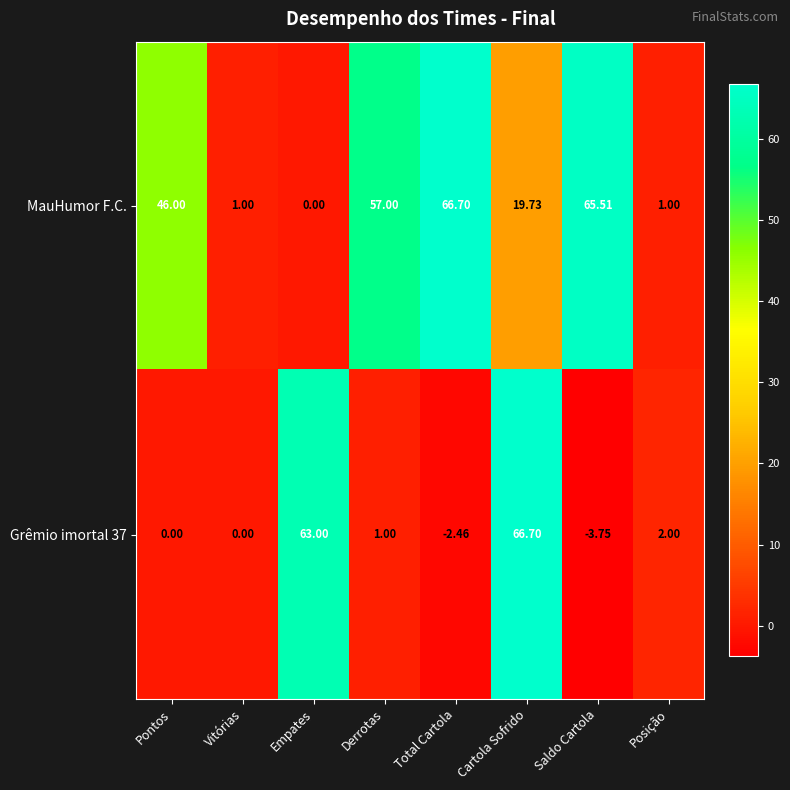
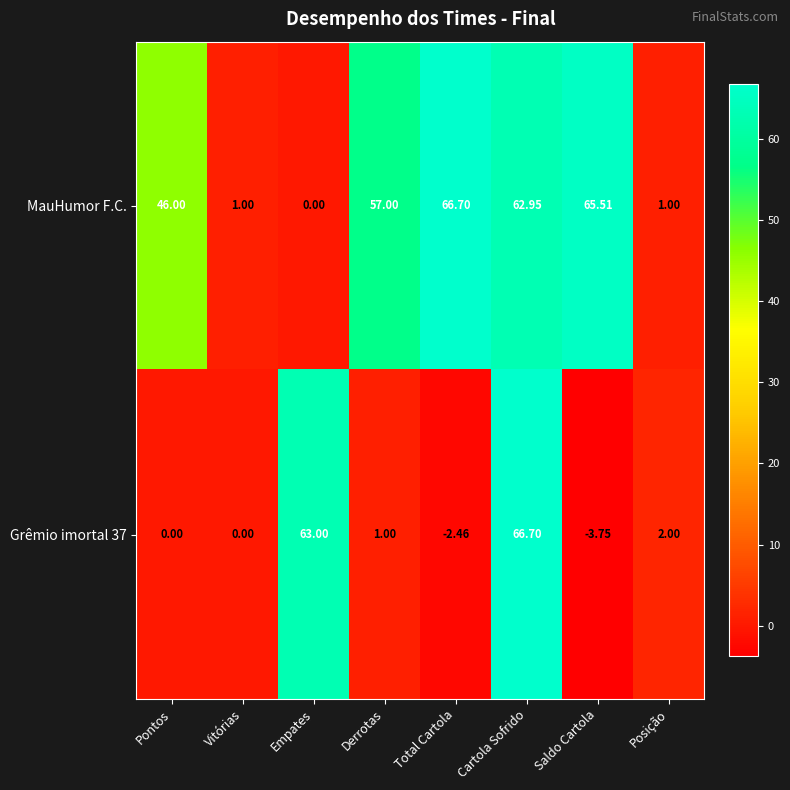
MauHumor F.C., Cartola Sofrido: 19.73 -> 62.95
